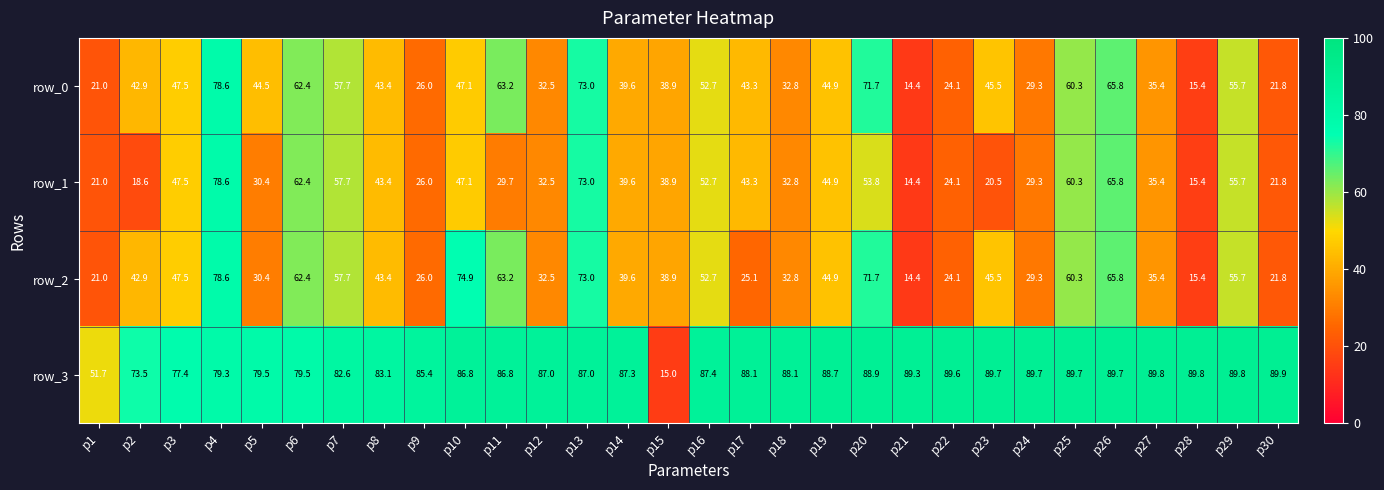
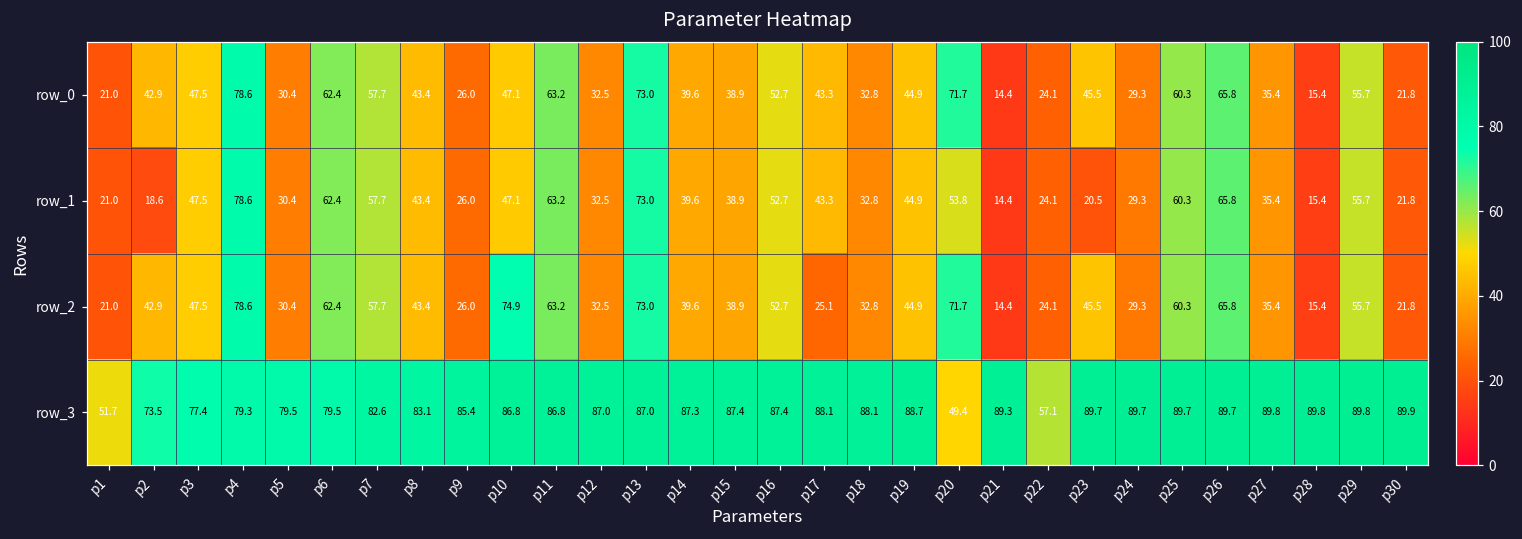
row_0, p5: 44.5 -> 30.4
row_1, p11: 29.7 -> 63.2
row_3, p15: 15.0 -> 87.4
row_3, p20: 88.9 -> 49.4
row_3, p22: 89.6 -> 57.1
